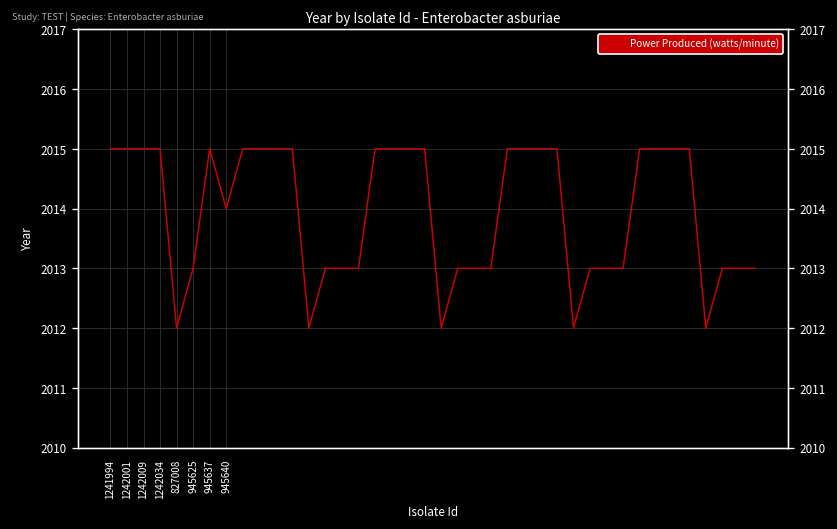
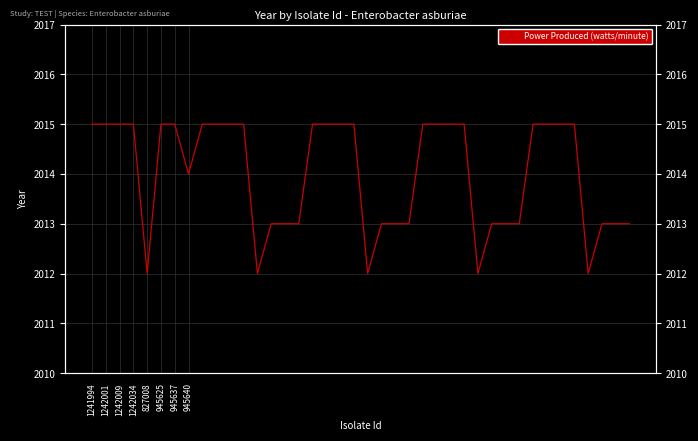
945625: 2013 -> 2015
